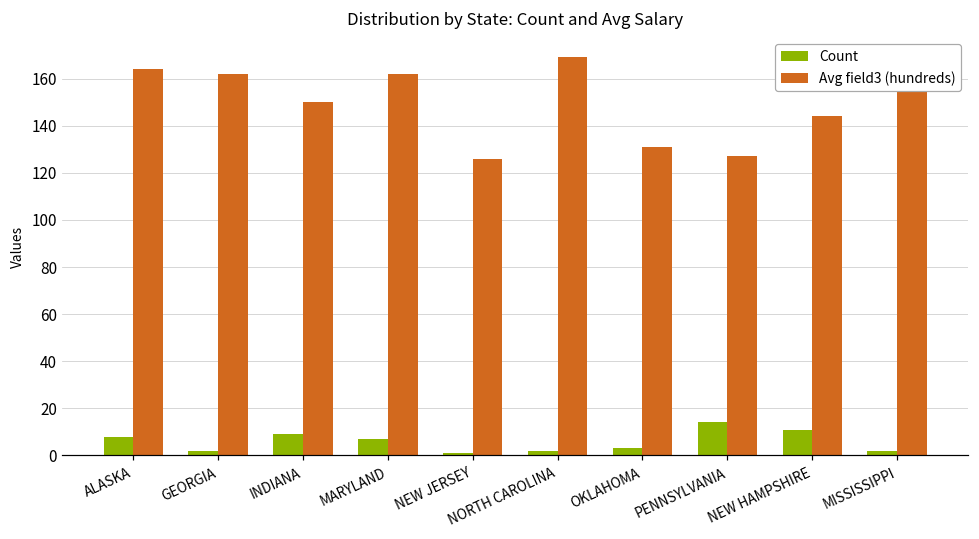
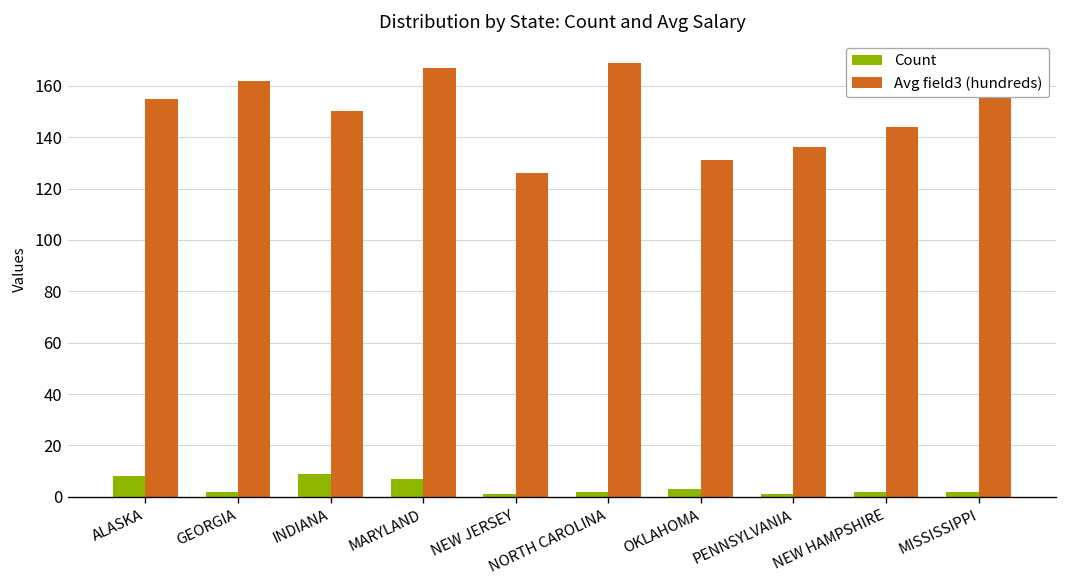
Avg field3 (hundreds), ALASKA: 164 -> 155
Avg field3 (hundreds), MARYLAND: 162 -> 167
Count, PENNSYLVANIA: 14 -> 1
Avg field3 (hundreds), PENNSYLVANIA: 127 -> 136
Count, NEW HAMPSHIRE: 11 -> 2
